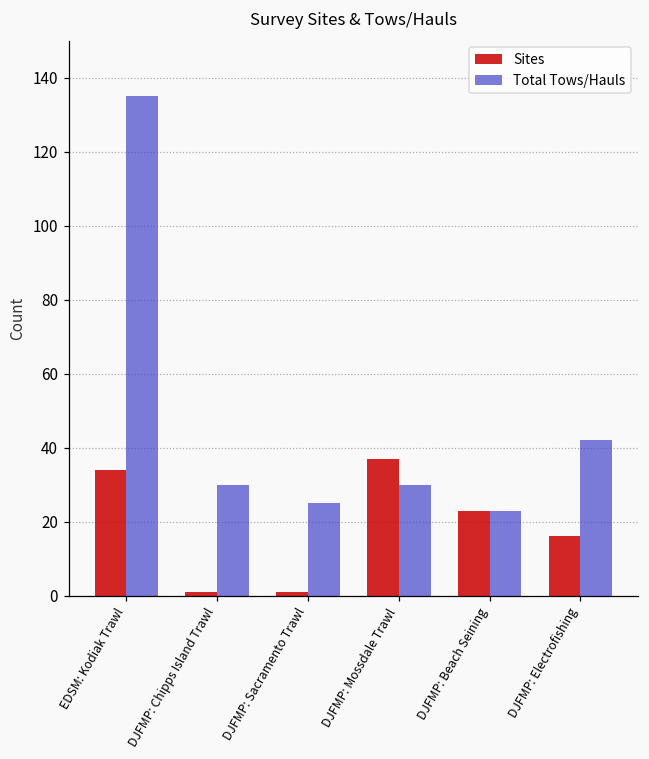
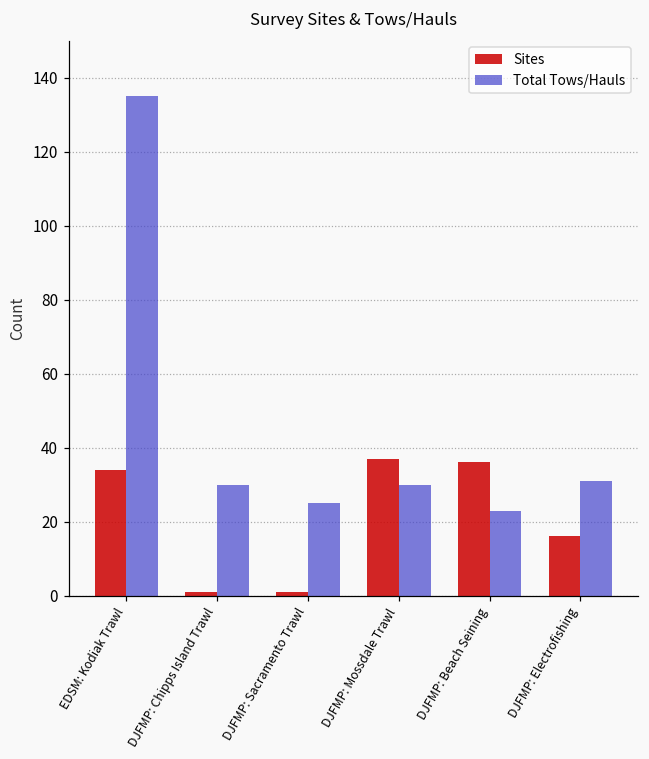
Sites, DJFMP: Beach Seining: 23 -> 36
Total Tows/Hauls, DJFMP: Electrofishing: 42 -> 31
